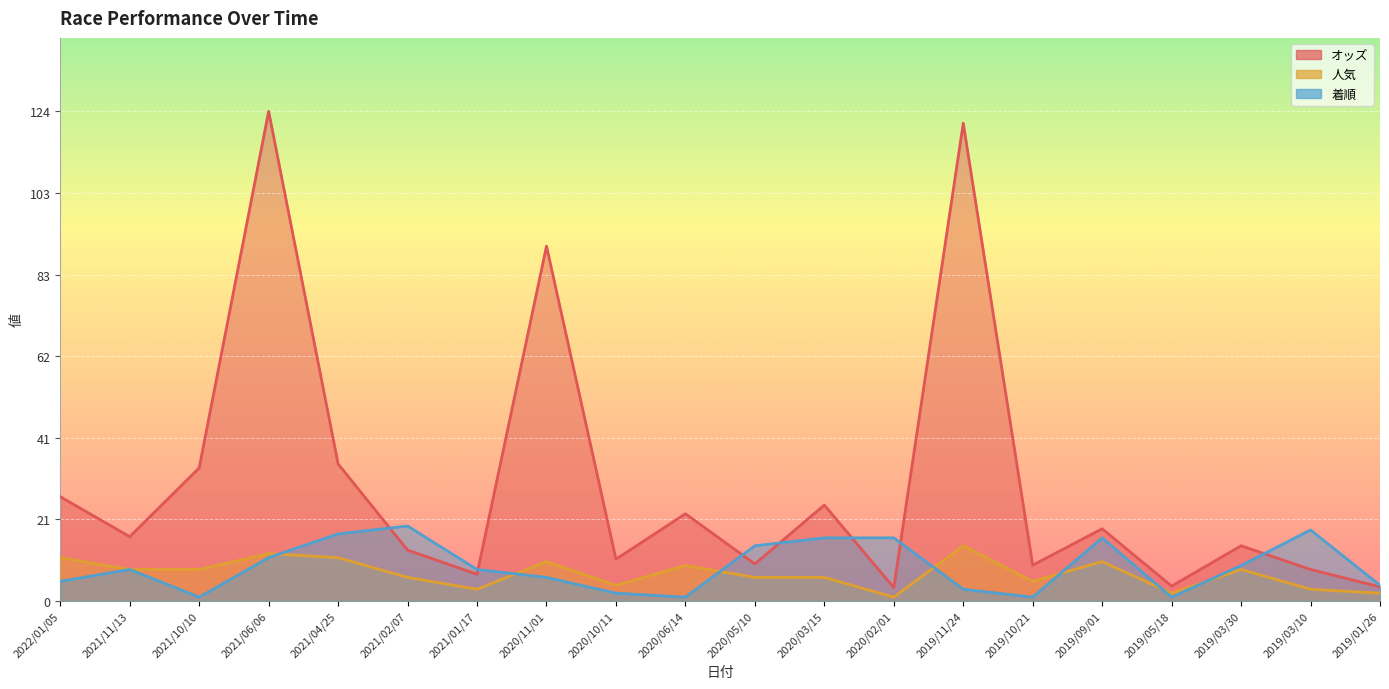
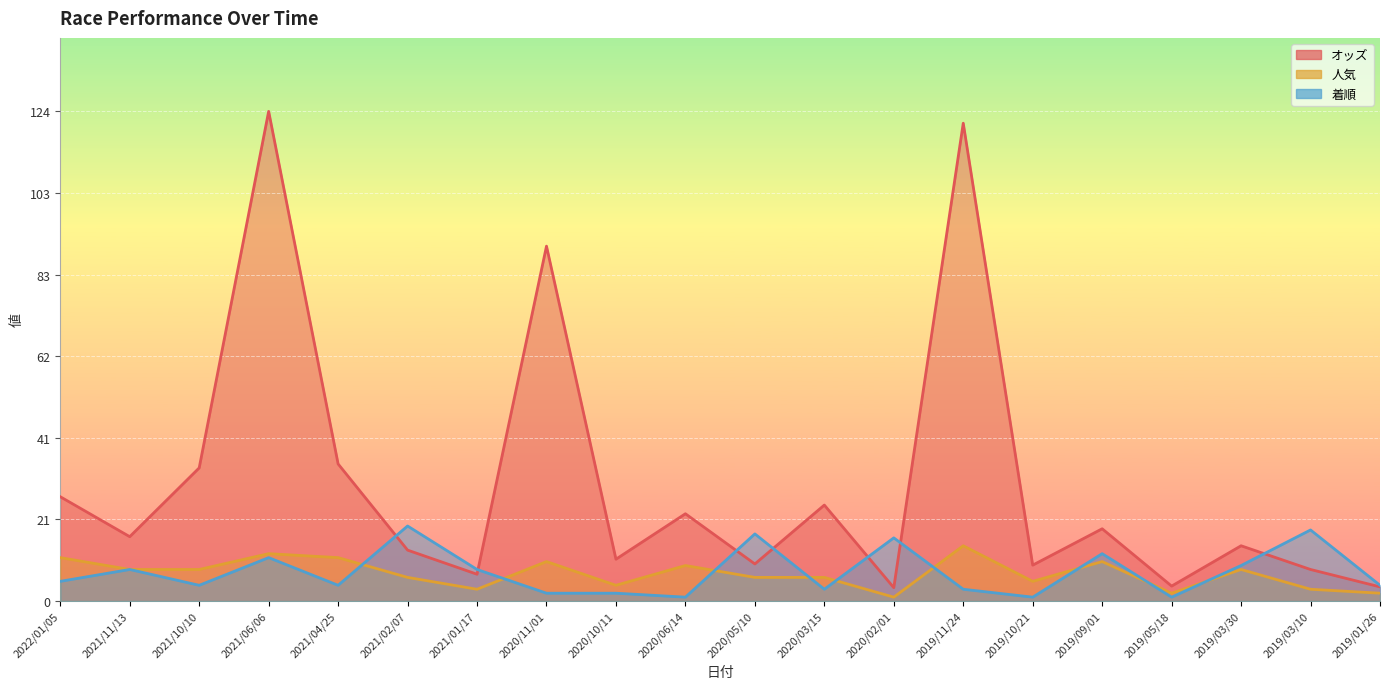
着順, 2021/10/10: 1 -> 4
着順, 2021/04/25: 17 -> 4
着順, 2020/11/01: 6 -> 2
着順, 2020/05/10: 14 -> 17
着順, 2020/03/15: 16 -> 3
着順, 2019/09/01: 16 -> 12
